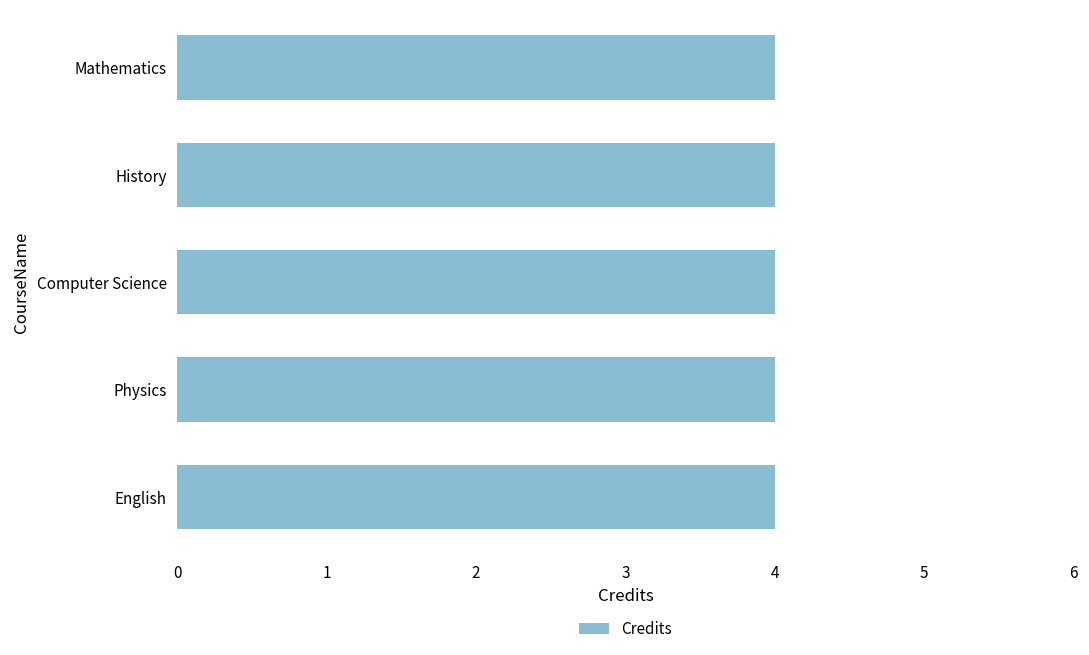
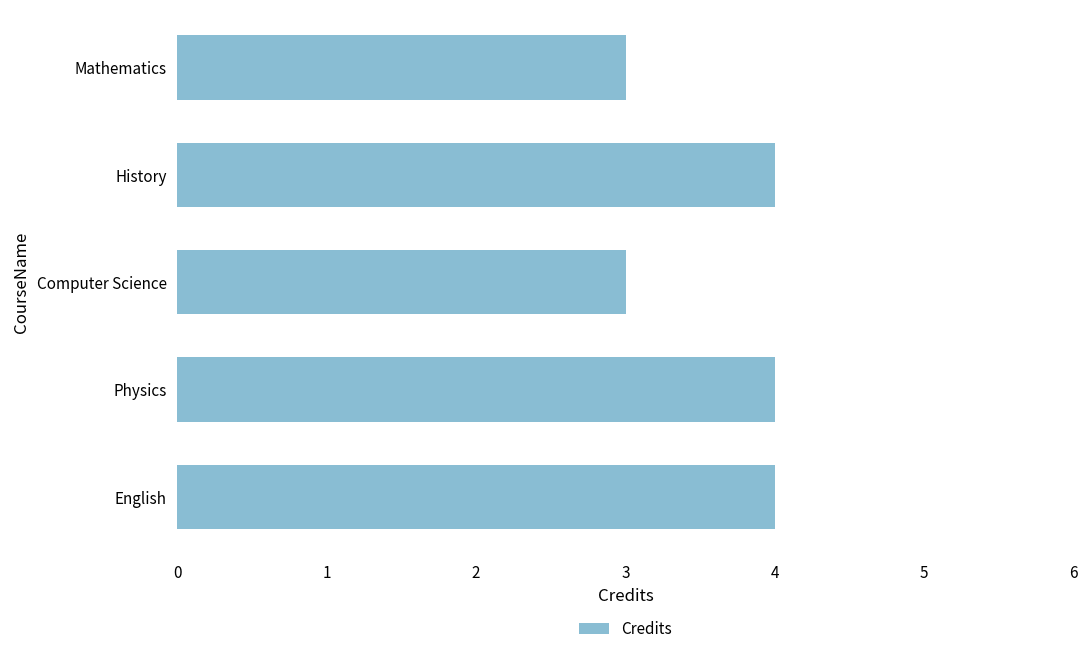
Mathematics: 4 -> 3
Computer Science: 4 -> 3
